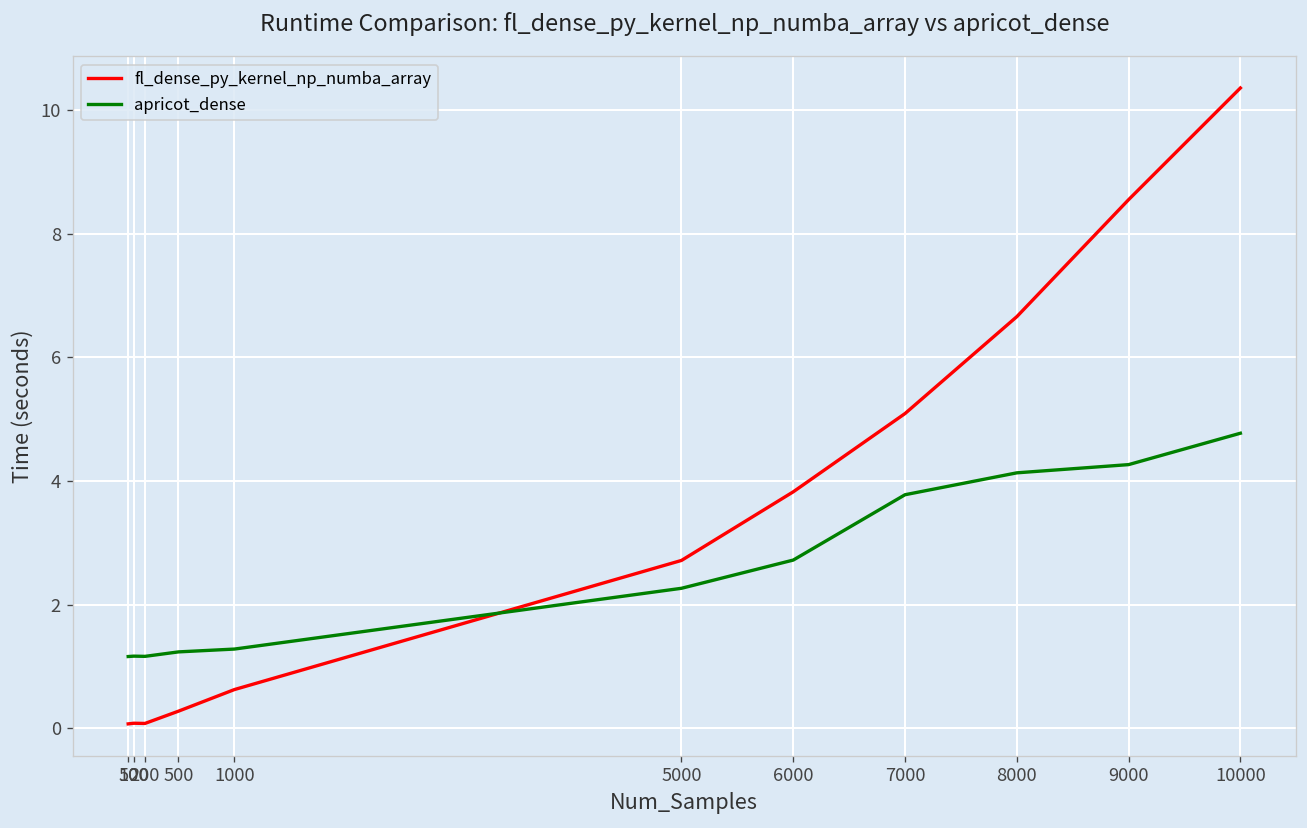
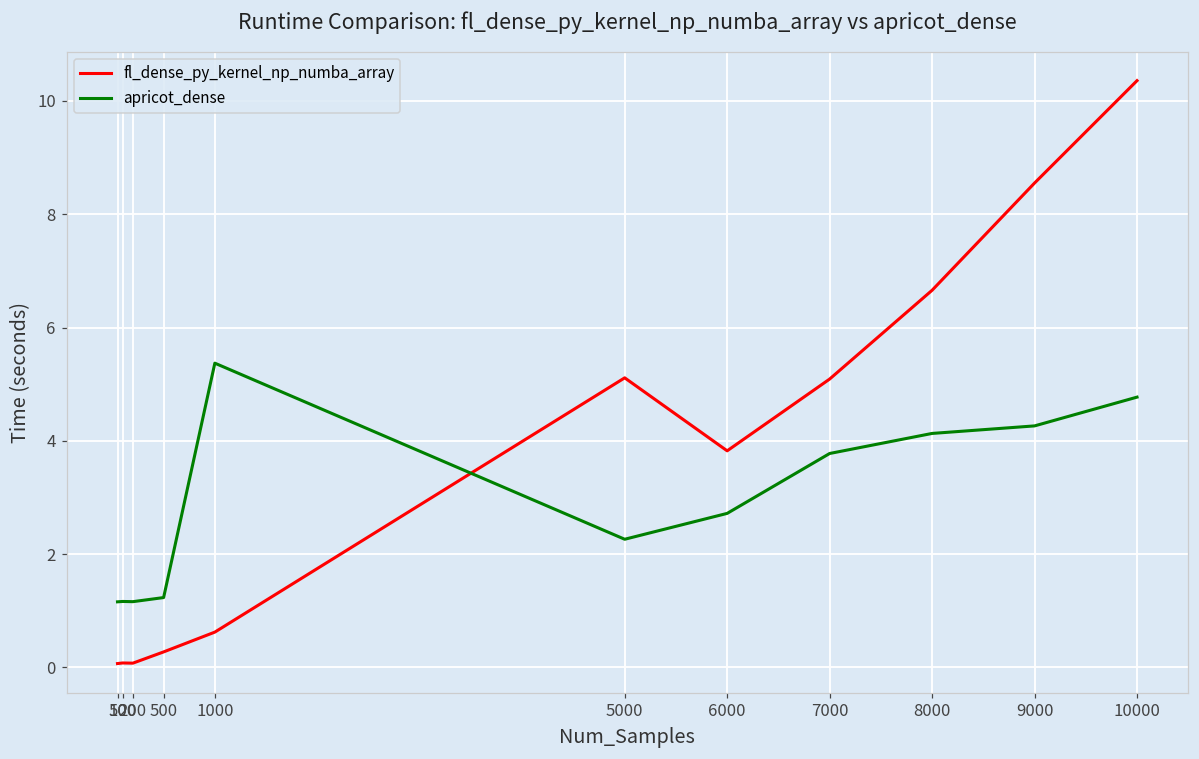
apricot_dense, 1000: 1.3 -> 5.4
fl_dense_py_kernel_np_numba_array, 5000: 2.7 -> 5.1
